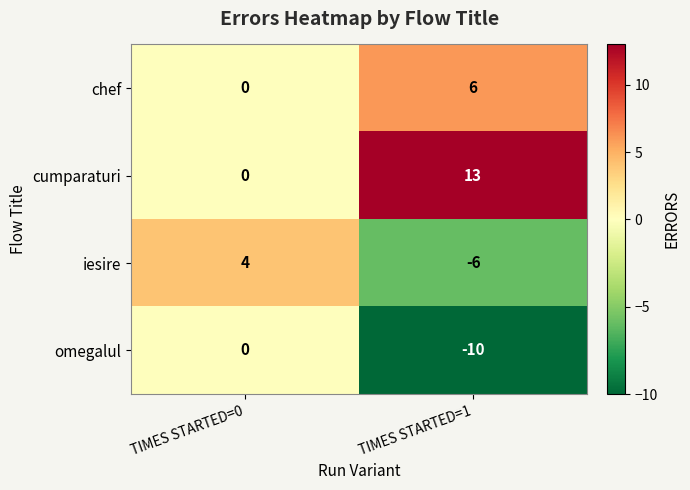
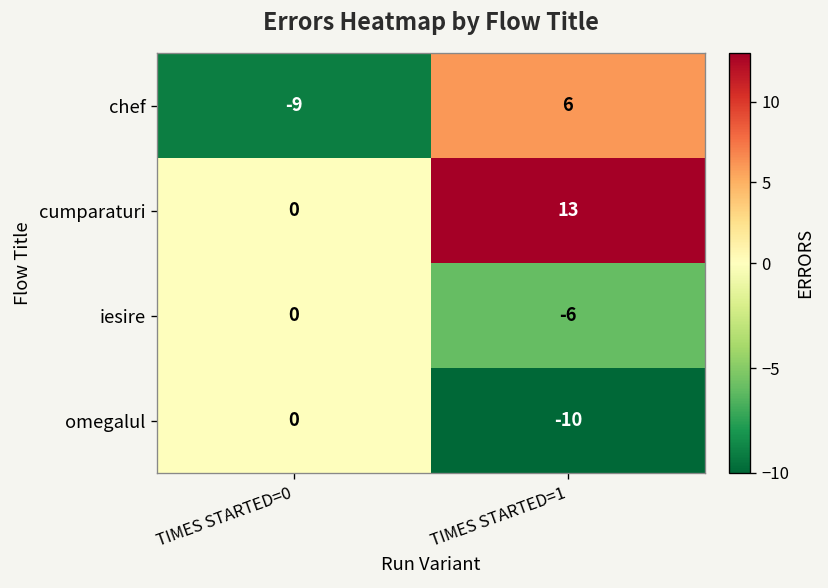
chef, TIMES STARTED=0: 0 -> -9
iesire, TIMES STARTED=0: 4 -> 0
